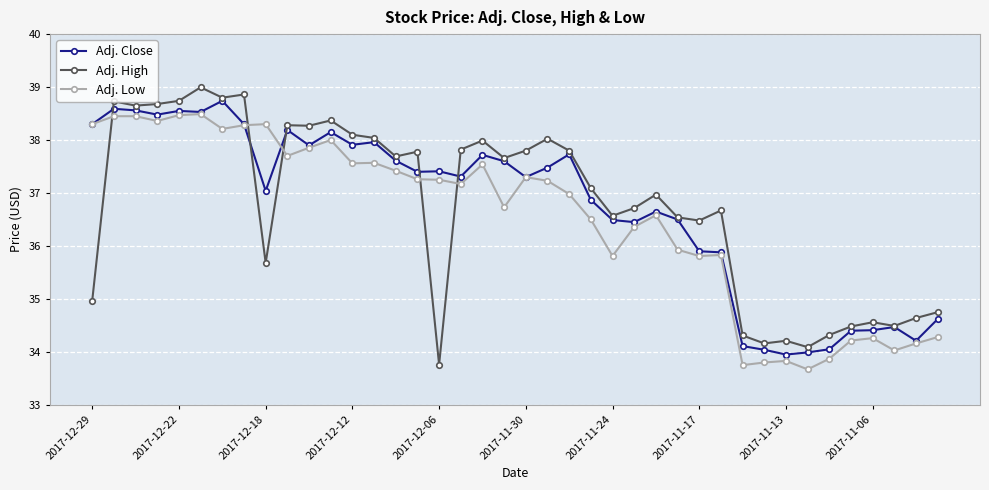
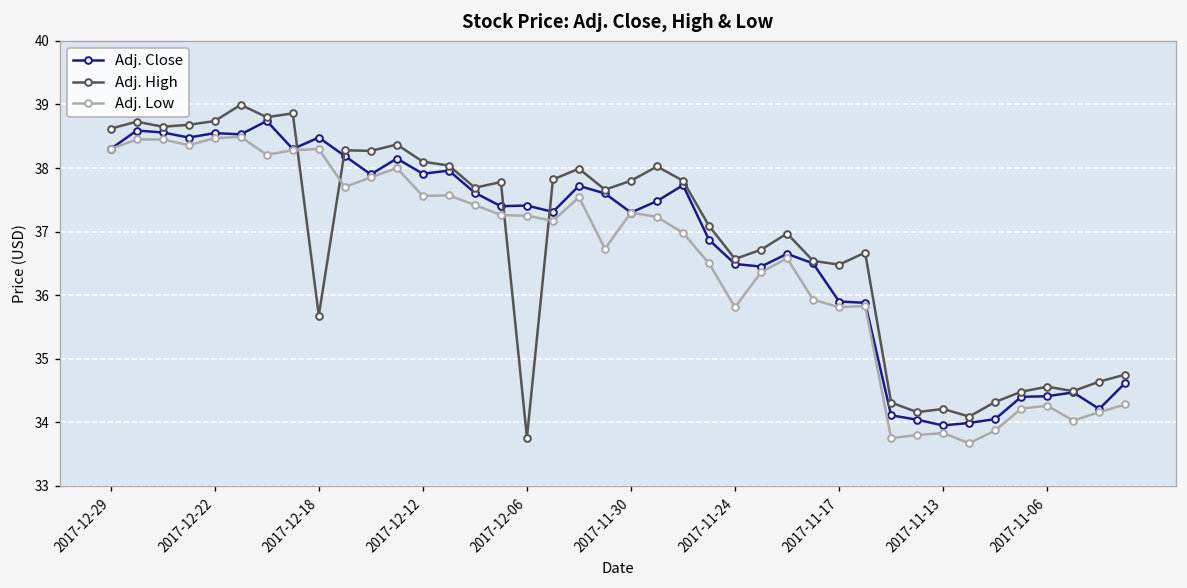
Adj. High, 2017-12-29: 35.0 -> 38.6
Adj. Close, 2017-12-18: 37.0 -> 38.5
